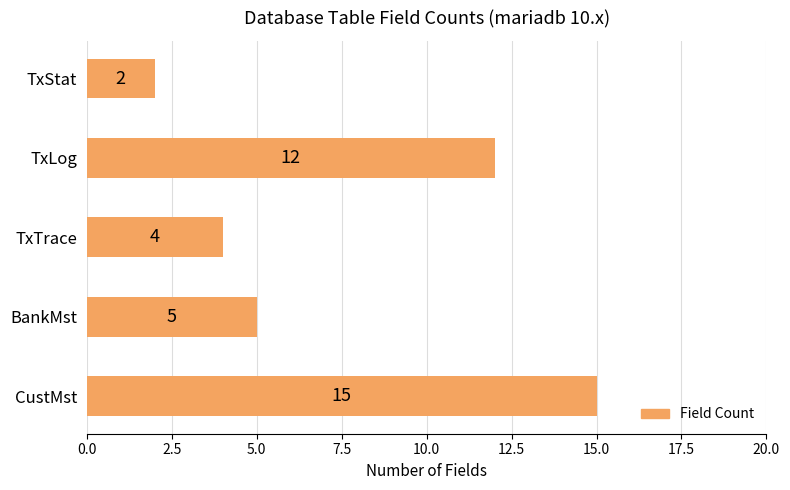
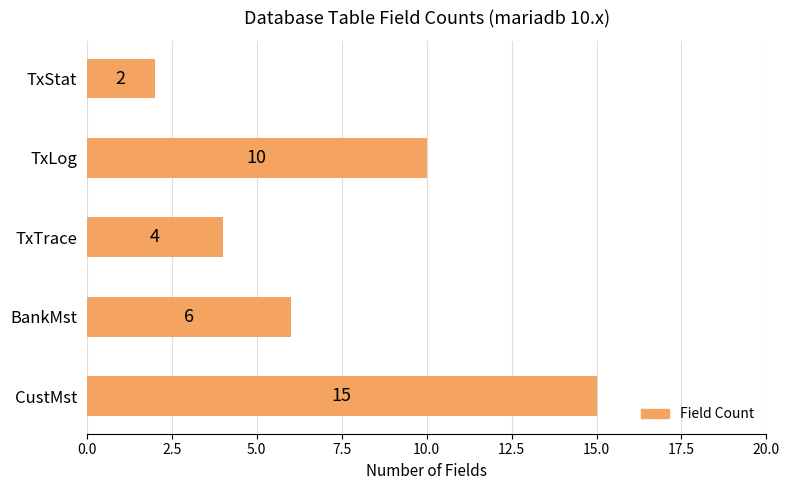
TxLog: 12 -> 10
BankMst: 5 -> 6
